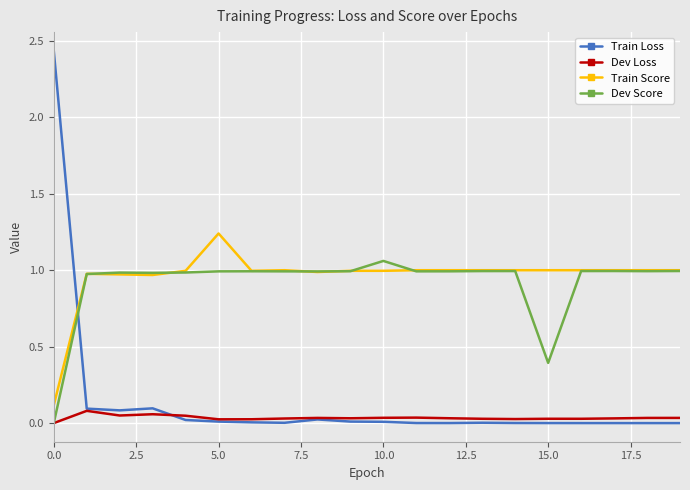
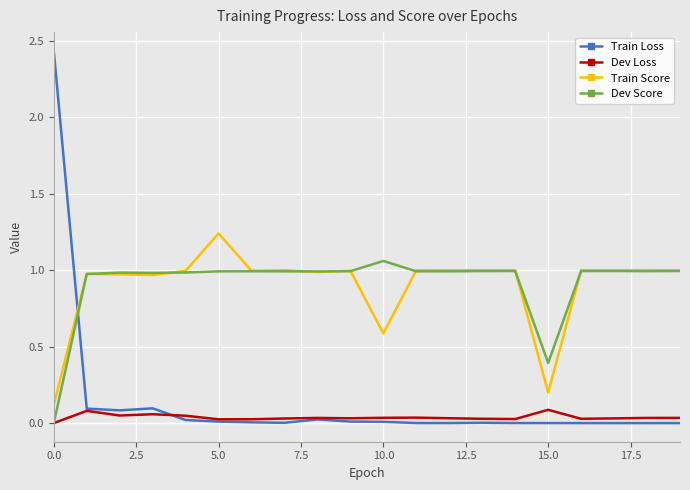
Train Score, 10.0: 1.00 -> 0.59
Dev Loss, 15.0: 0.03 -> 0.09
Train Score, 15.0: 1.0 -> 0.2
